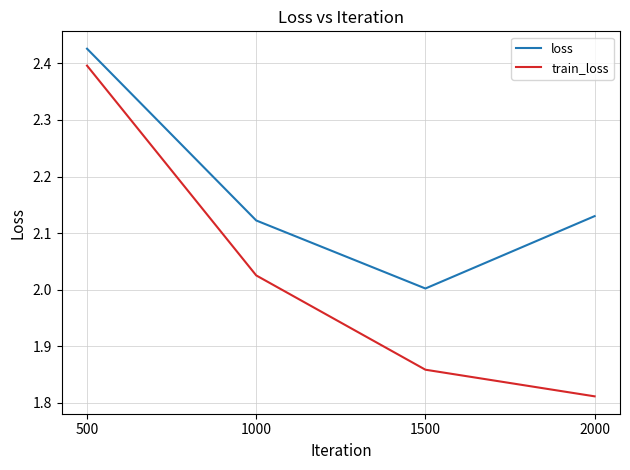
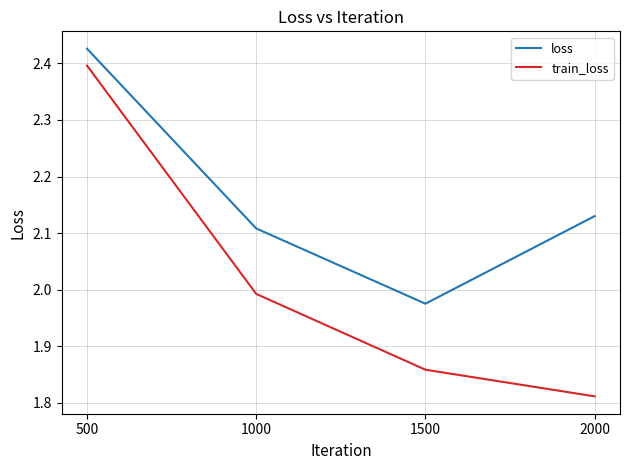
loss, 1000: 2.12 -> 2.11
train_loss, 1000: 2.03 -> 1.99
loss, 1500: 2.00 -> 1.98
